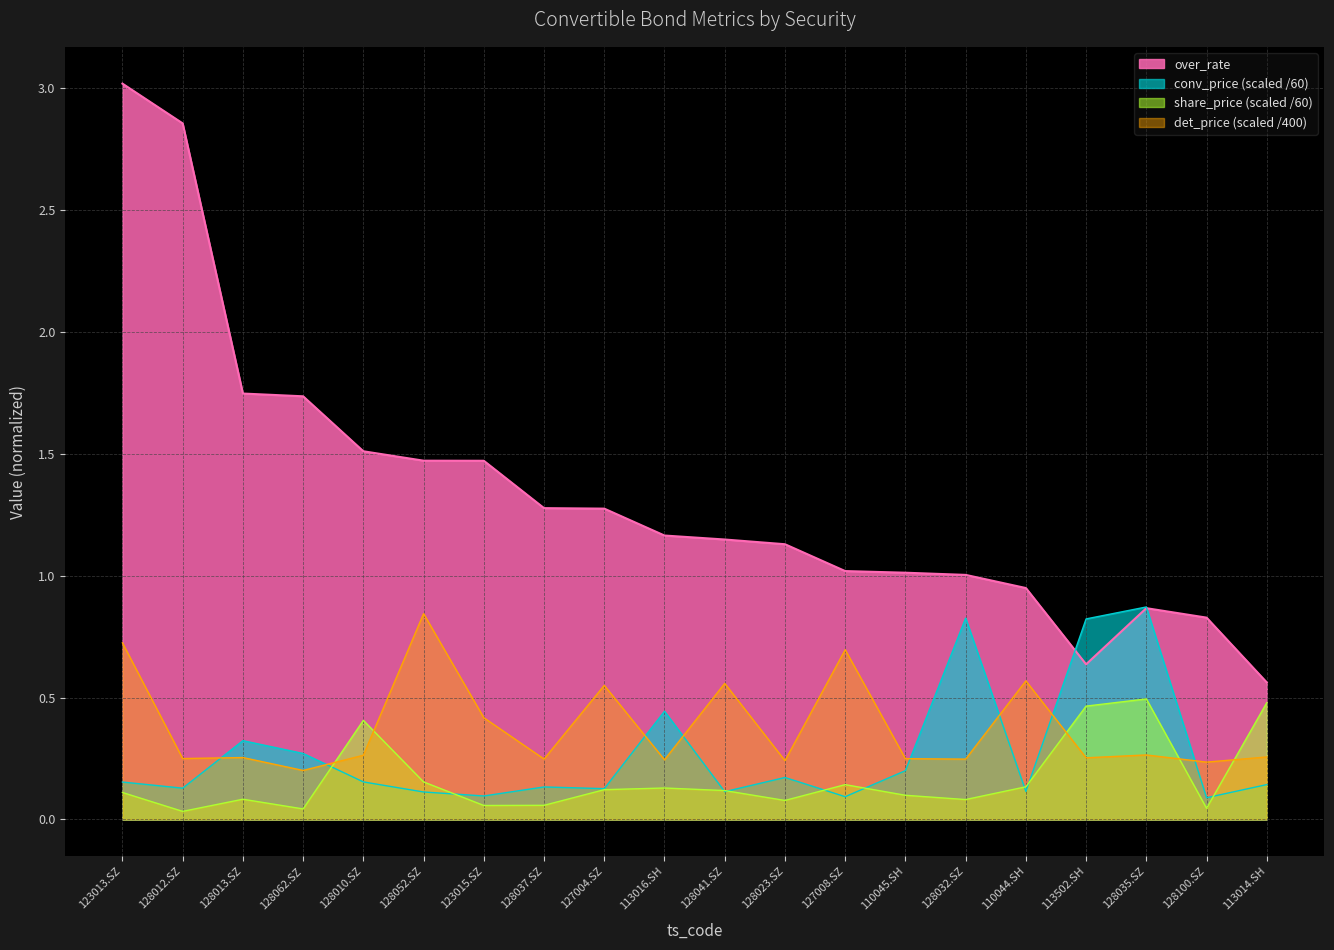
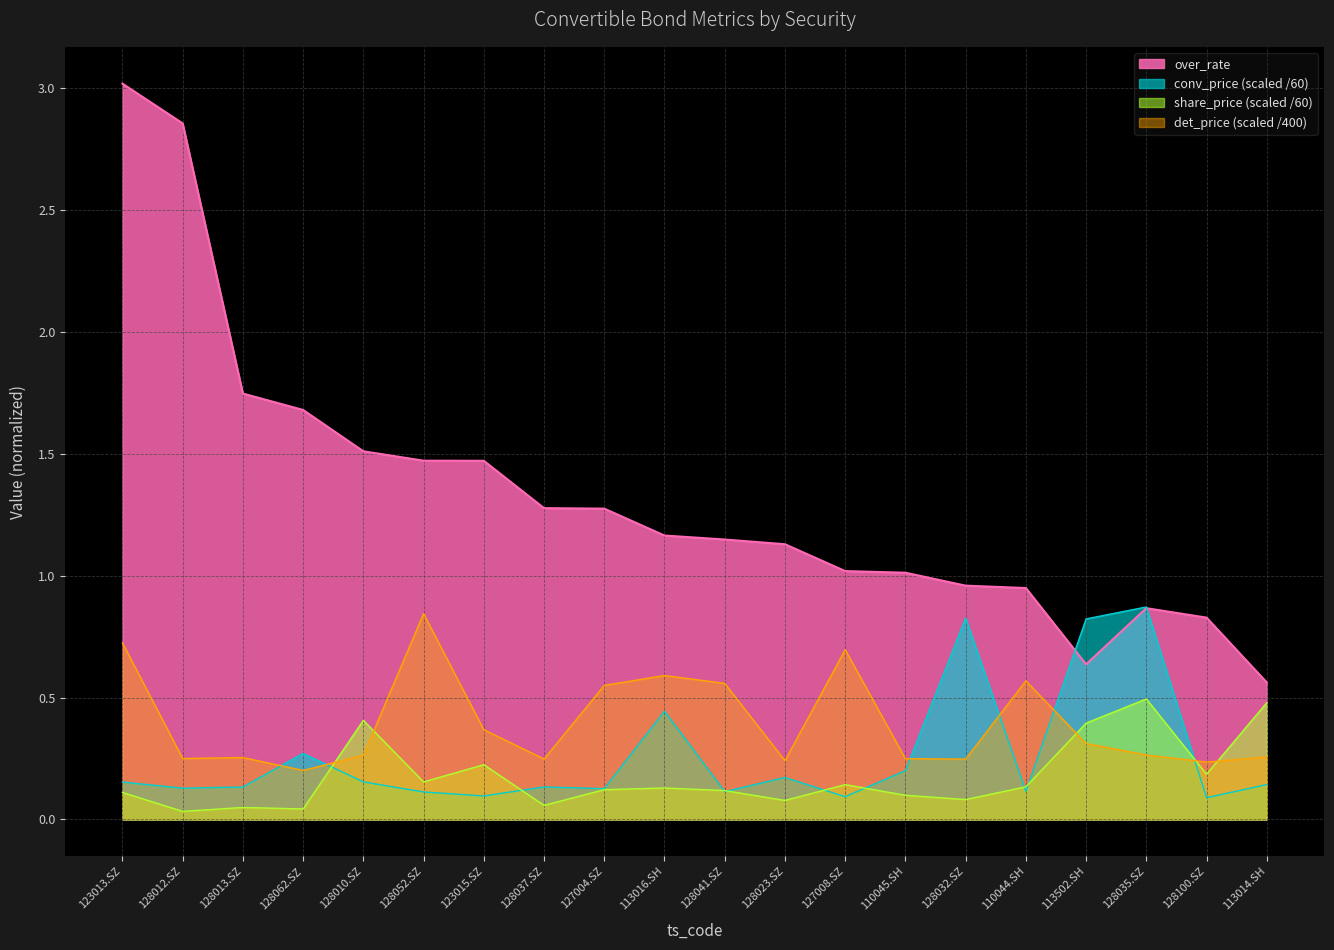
conv_price (scaled /60), 128013.SZ: 0.32 -> 0.13
share_price (scaled /60), 128013.SZ: 0.08 -> 0.05
over_rate, 128062.SZ: 1.74 -> 1.68
share_price (scaled /60), 123015.SZ: 0.06 -> 0.22
det_price (scaled /400), 123015.SZ: 0.42 -> 0.37
det_price (scaled /400), 113016.SH: 0.24 -> 0.59
over_rate, 128032.SZ: 1.00 -> 0.96
share_price (scaled /60), 113502.SH: 0.46 -> 0.40
det_price (scaled /400), 113502.SH: 0.25 -> 0.31
share_price (scaled /60), 128100.SZ: 0.05 -> 0.19
